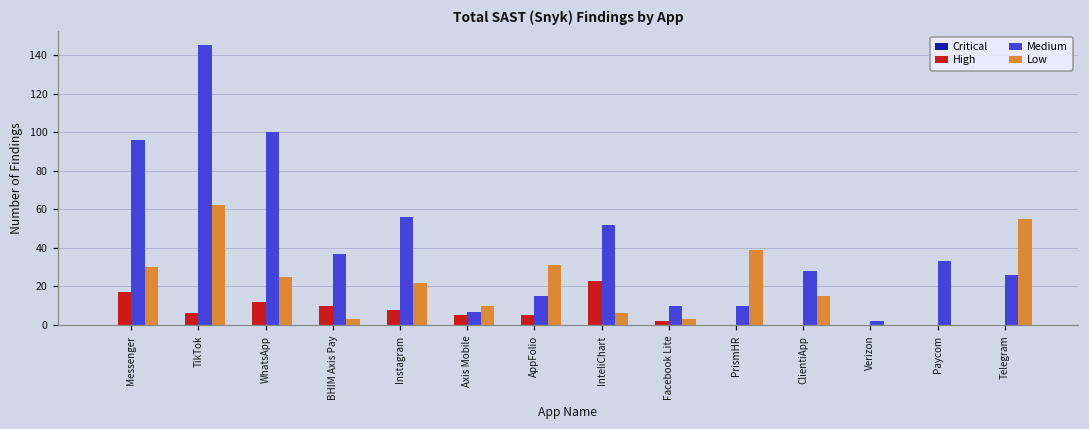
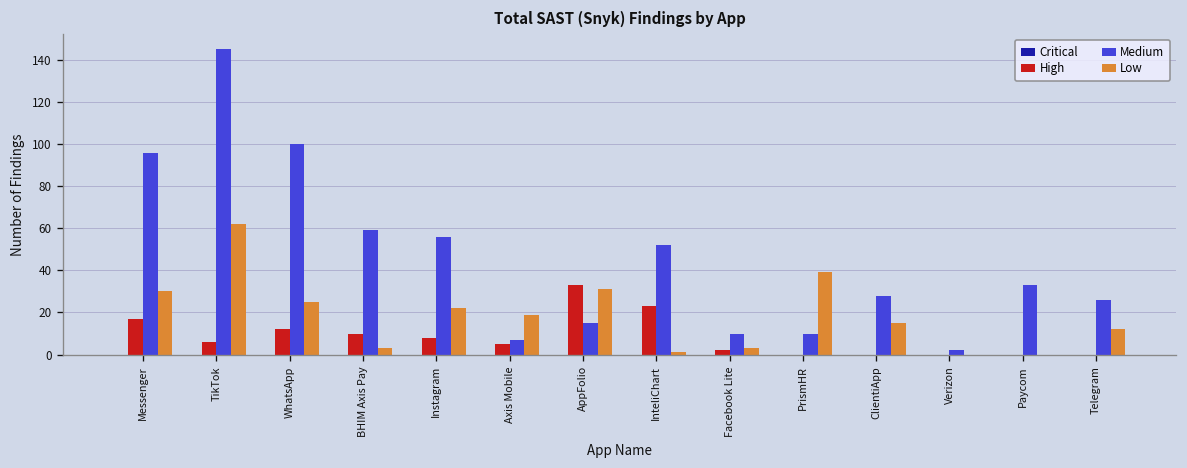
Medium, BHIM Axis Pay: 37 -> 59
Low, Axis Mobile: 10 -> 19
High, AppFolio: 5 -> 33
Low, InteliChart: 6 -> 1
Low, Telegram: 55 -> 12
